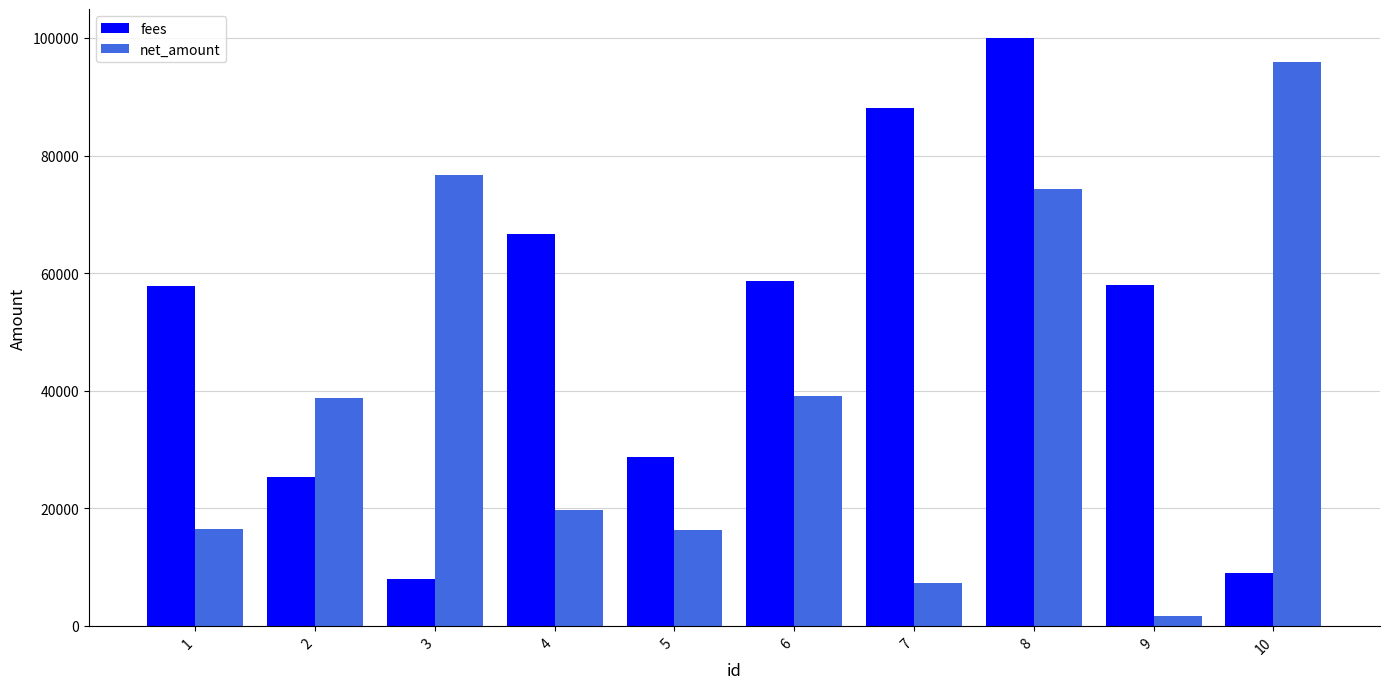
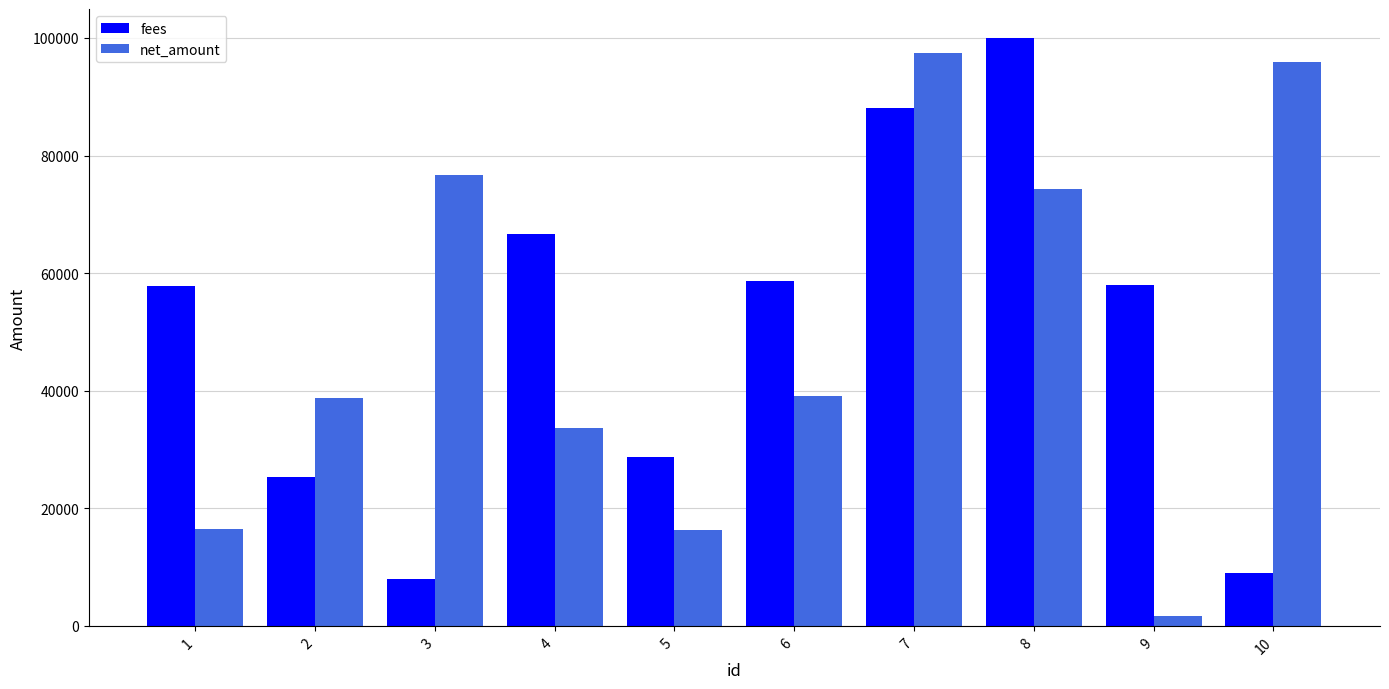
net_amount, 4: 20000 -> 34000
net_amount, 7: 7000 -> 97000
